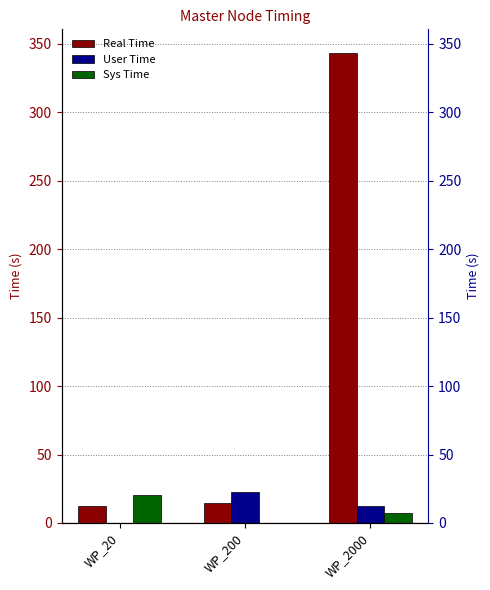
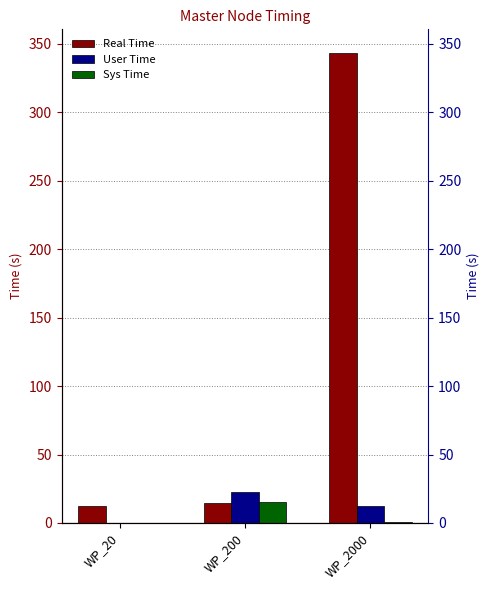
Sys Time, WP_20: 20 -> 0
Sys Time, WP_200: 0 -> 16
Sys Time, WP_2000: 7 -> 1
